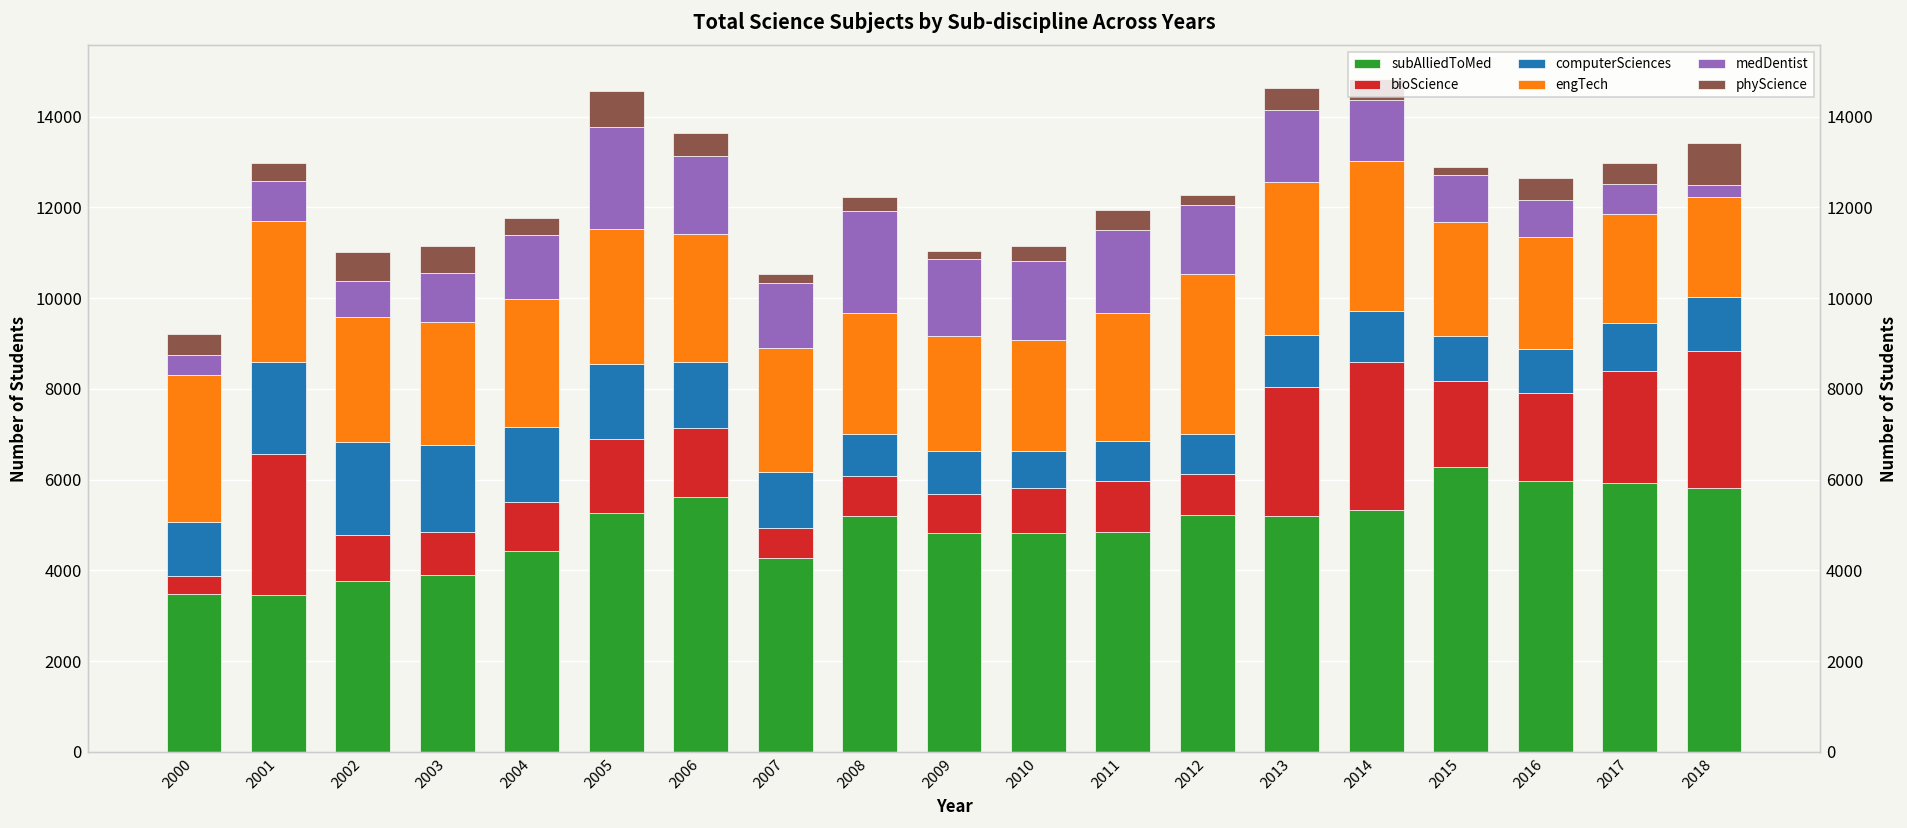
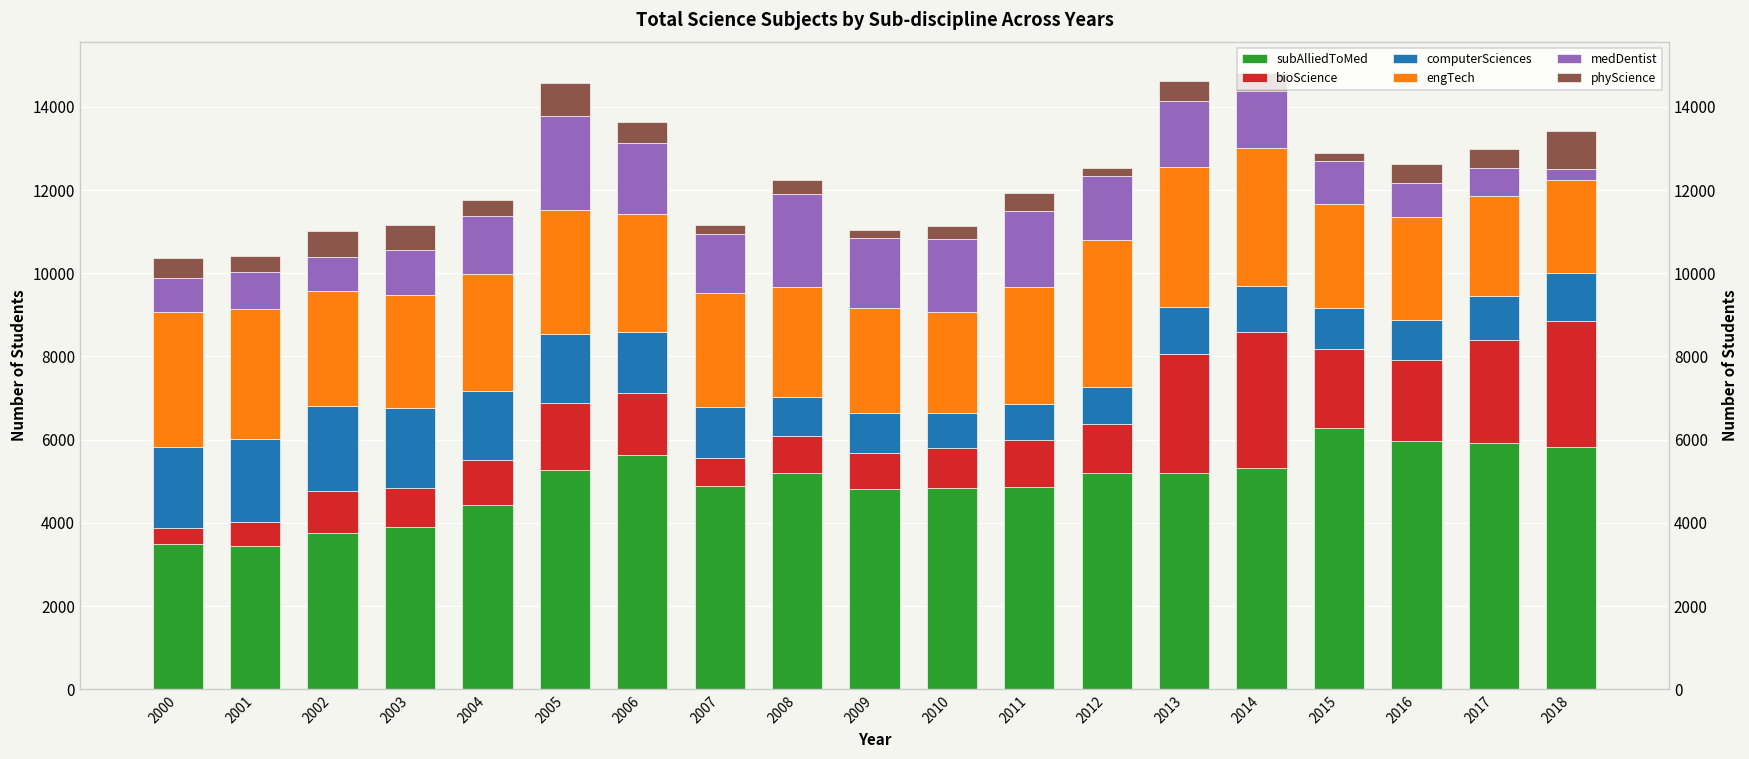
computerSciences, 2000: 1200 -> 2000
medDentist, 2000: 400 -> 800
bioScience, 2001: 3100 -> 600
subAlliedToMed, 2007: 4300 -> 4900
bioScience, 2012: 900 -> 1200
